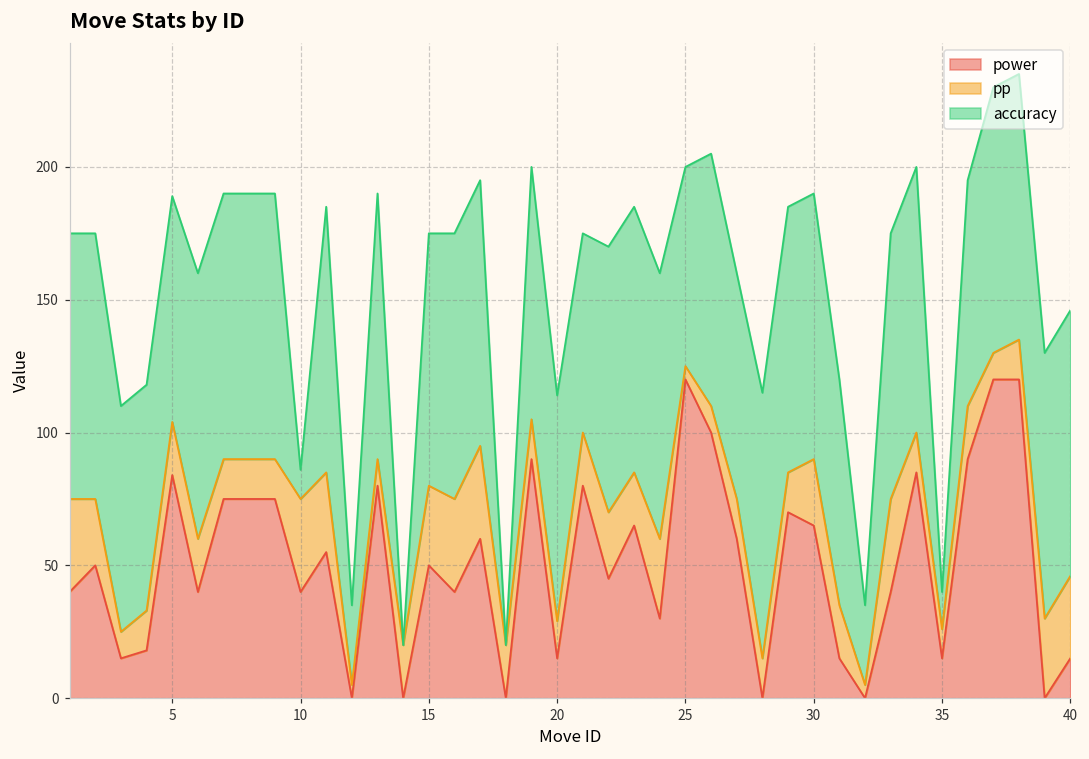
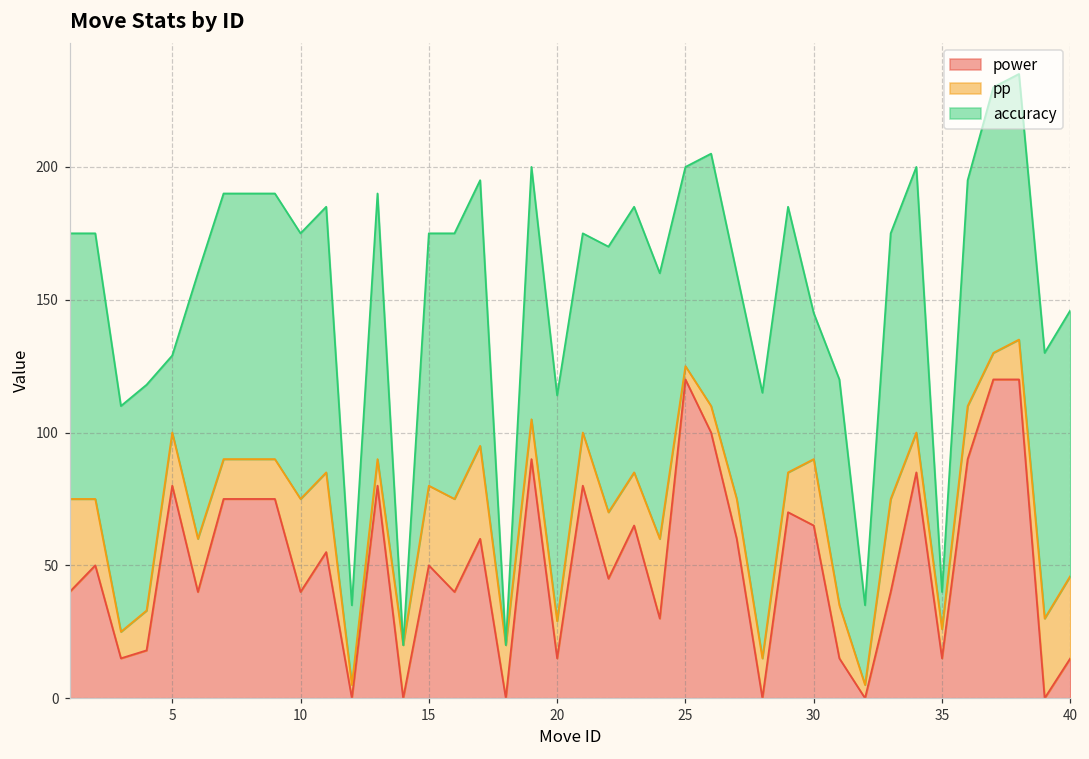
power, 5: 84 -> 80
accuracy, 5: 85 -> 29
accuracy, 10: 11 -> 100
accuracy, 30: 100 -> 55
